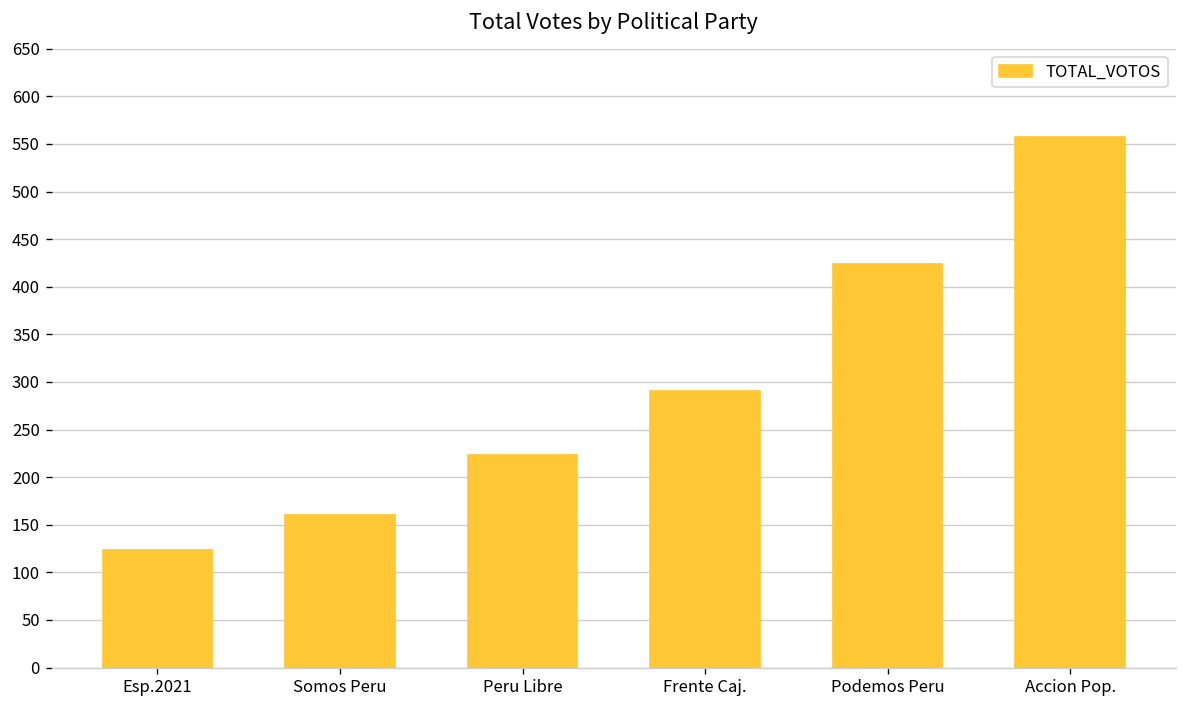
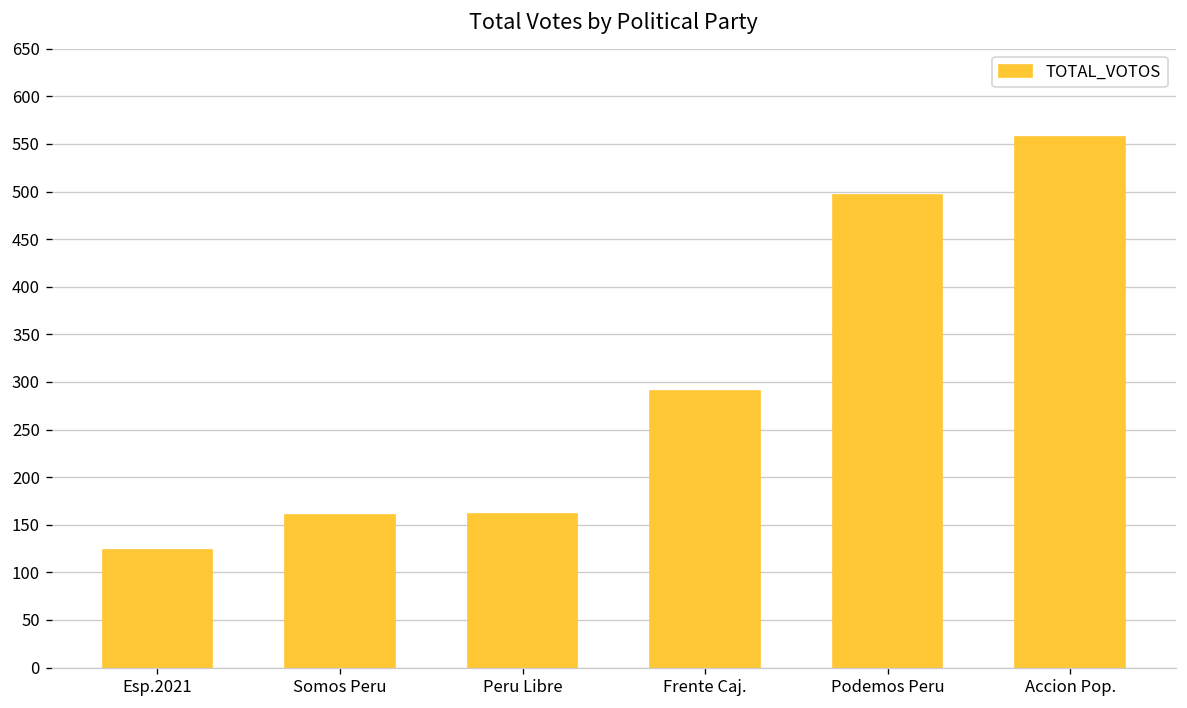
Peru Libre: 220 -> 160
Podemos Peru: 420 -> 500
